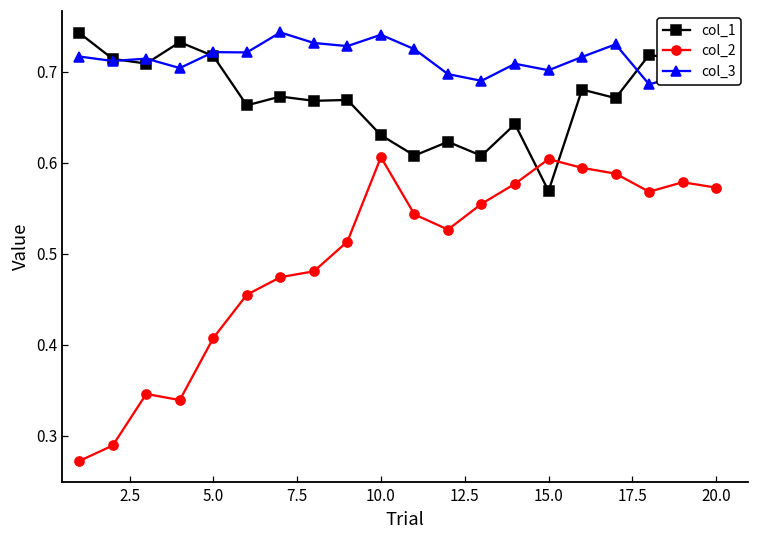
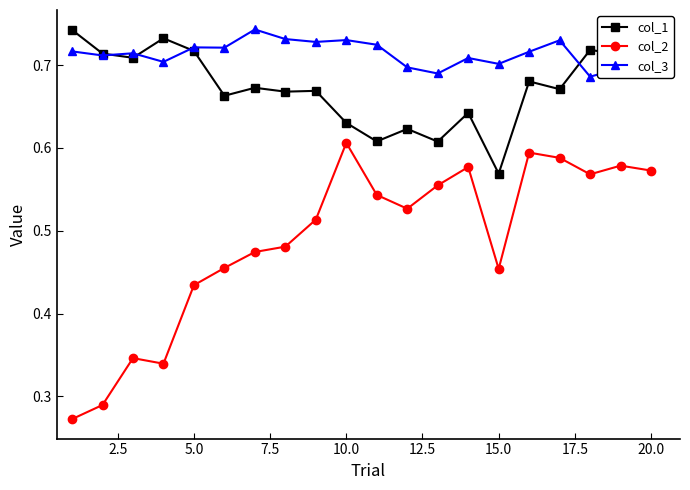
col_2, 5.0: 0.41 -> 0.43
col_3, 10.0: 0.74 -> 0.73
col_2, 15.0: 0.60 -> 0.45
